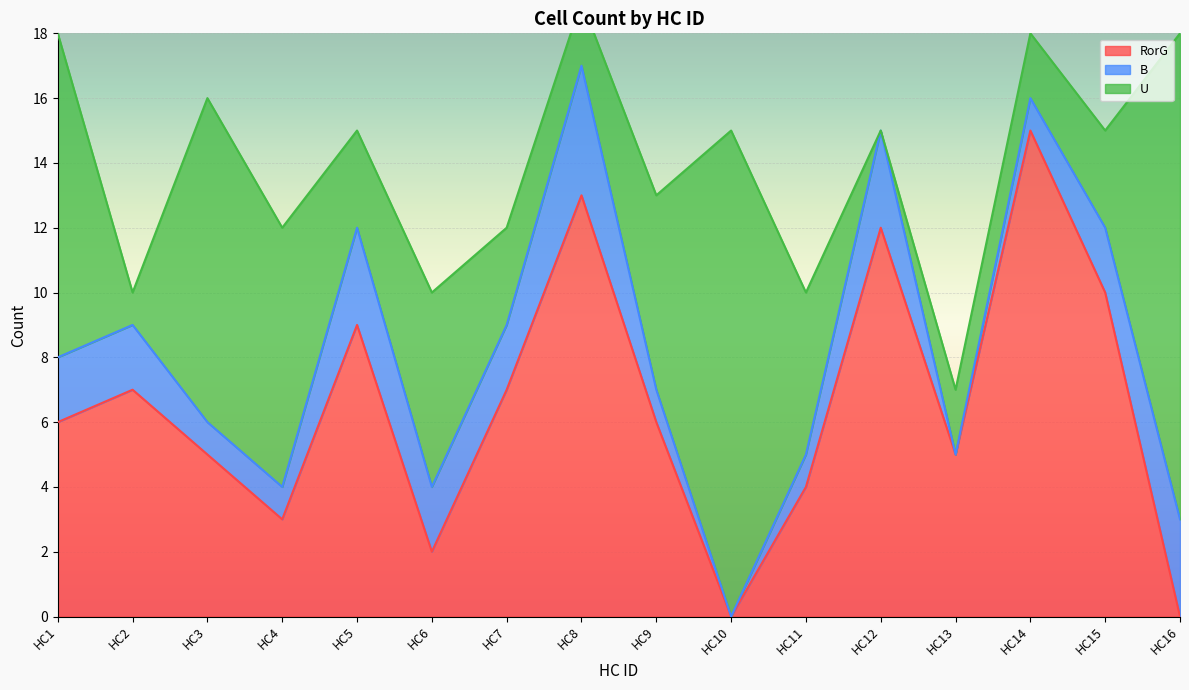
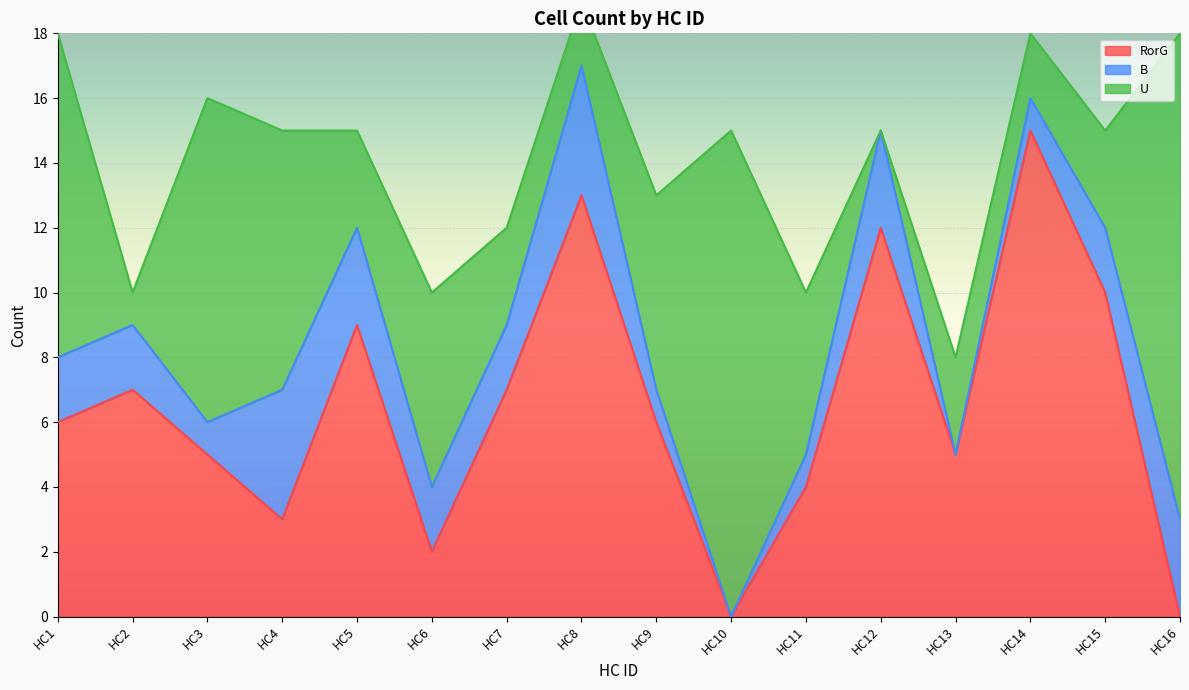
B, HC4: 1 -> 4
U, HC13: 2 -> 3
